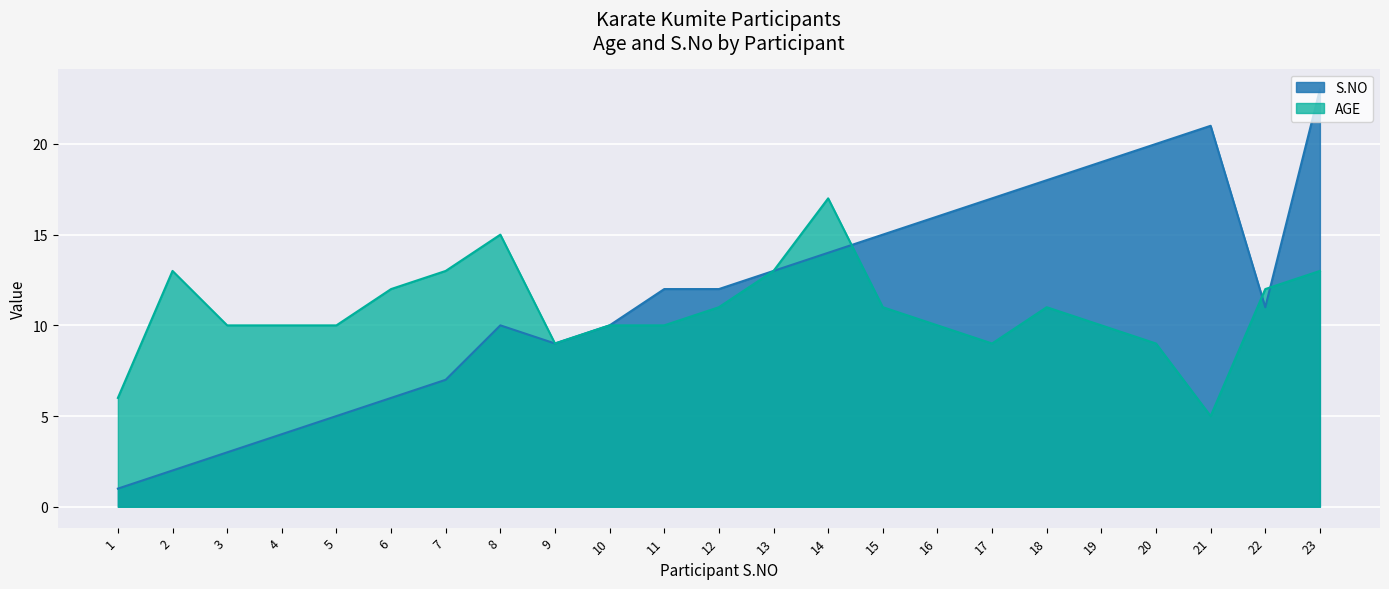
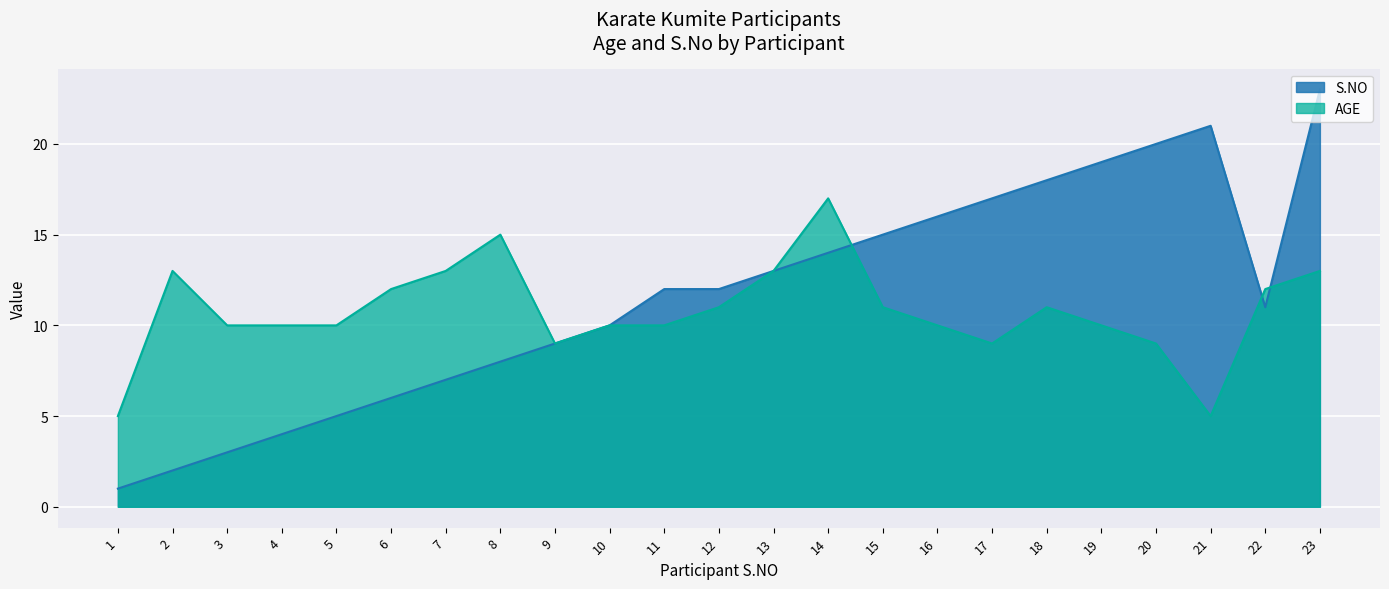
AGE, 1: 6 -> 5
S.NO, 8: 10 -> 8
